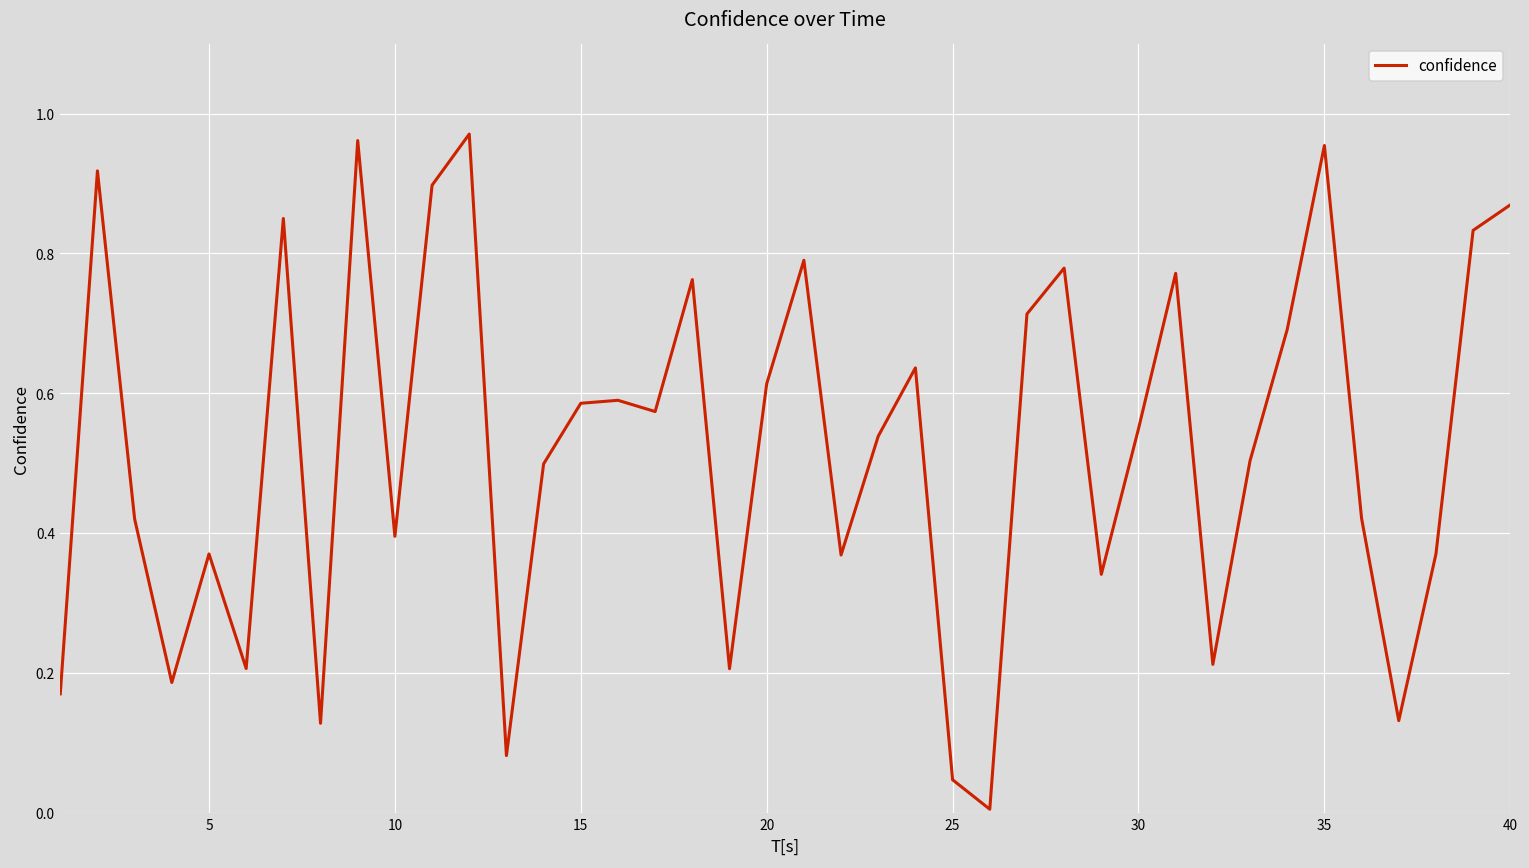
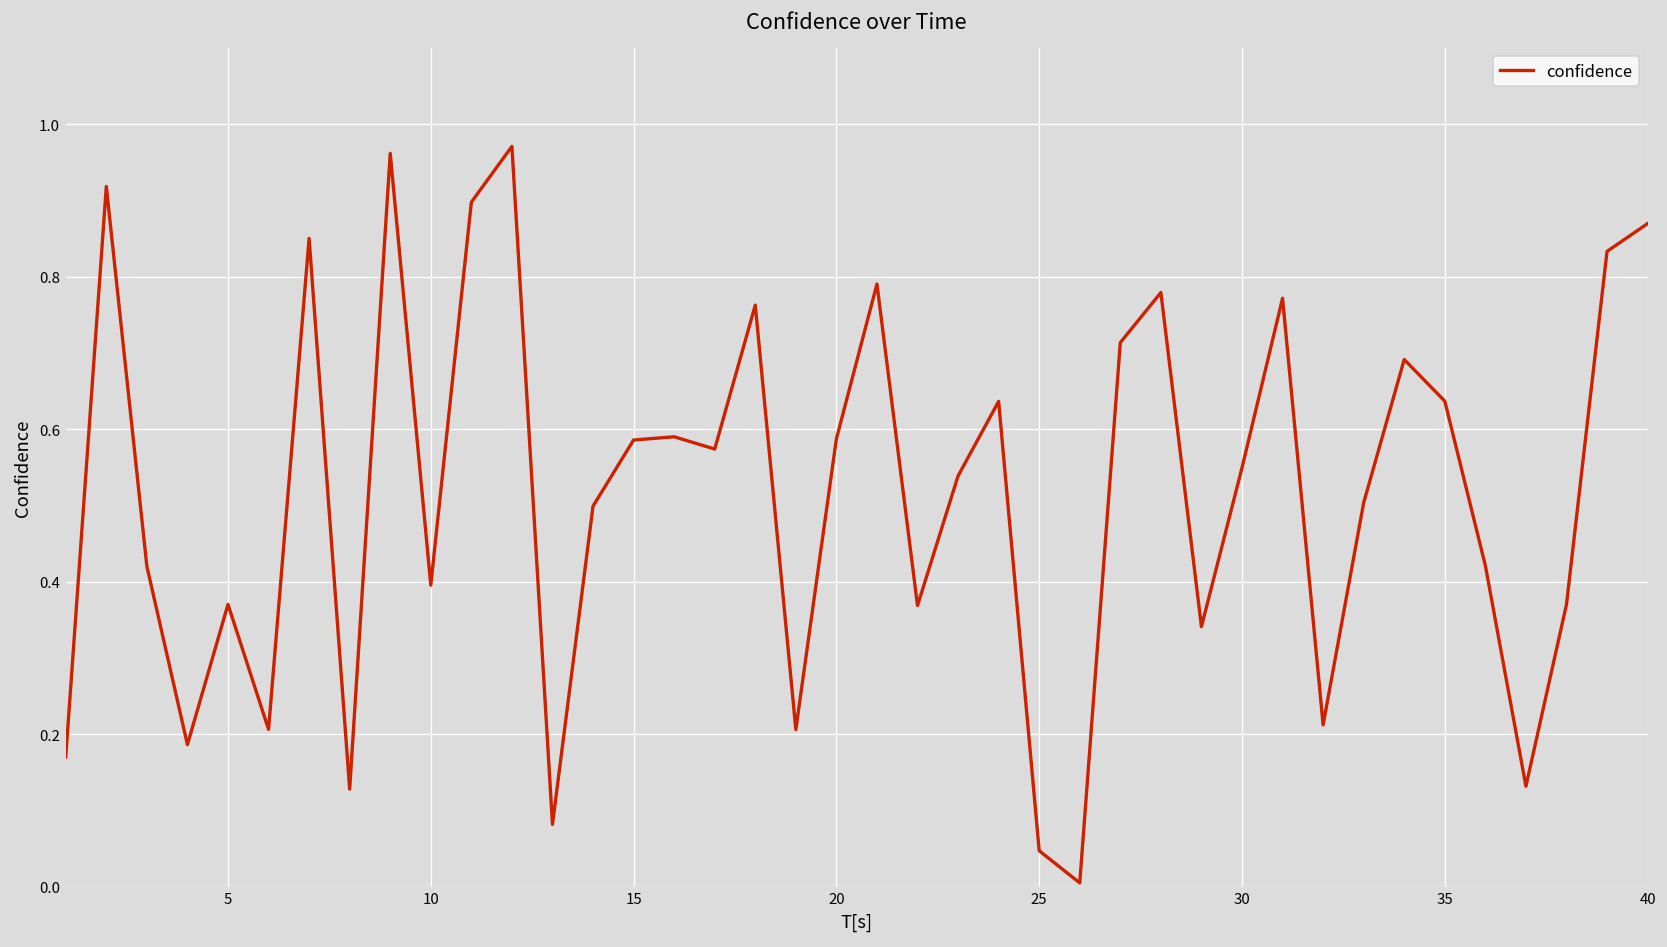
20: 0.61 -> 0.59
35: 0.95 -> 0.64
